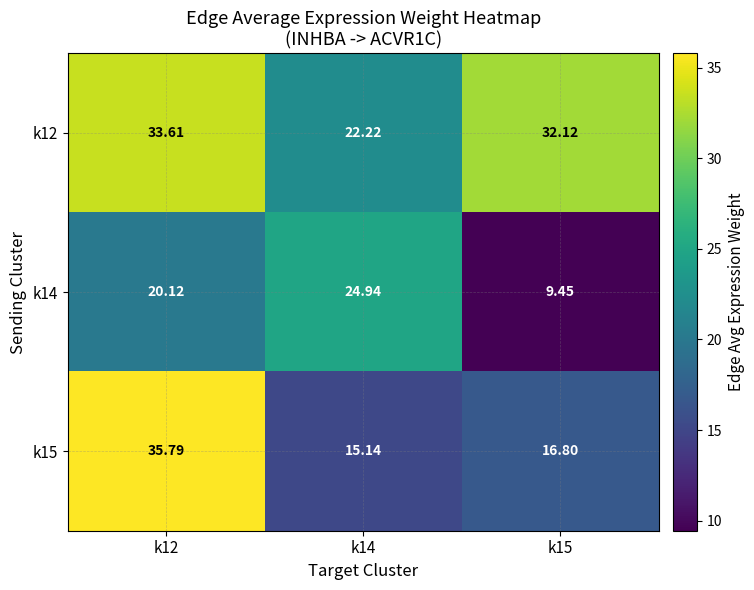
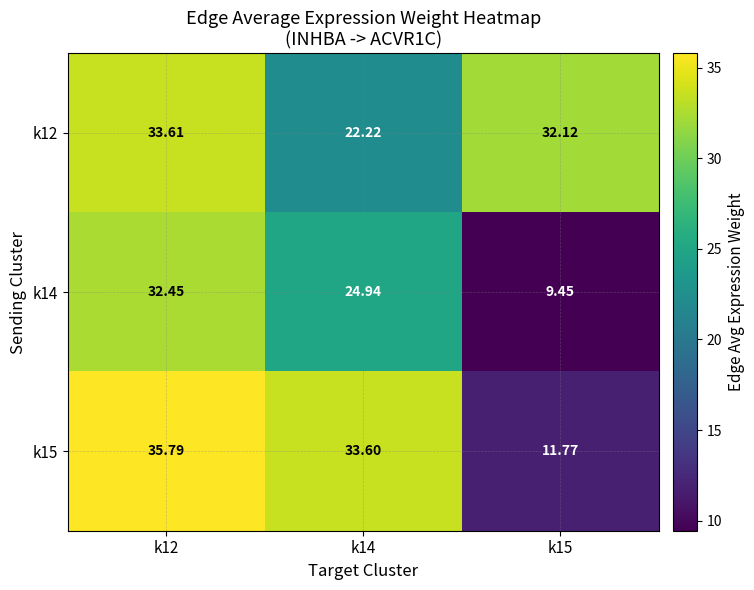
k14, k12: 20.12 -> 32.45
k15, k14: 15.14 -> 33.60
k15, k15: 16.80 -> 11.77
